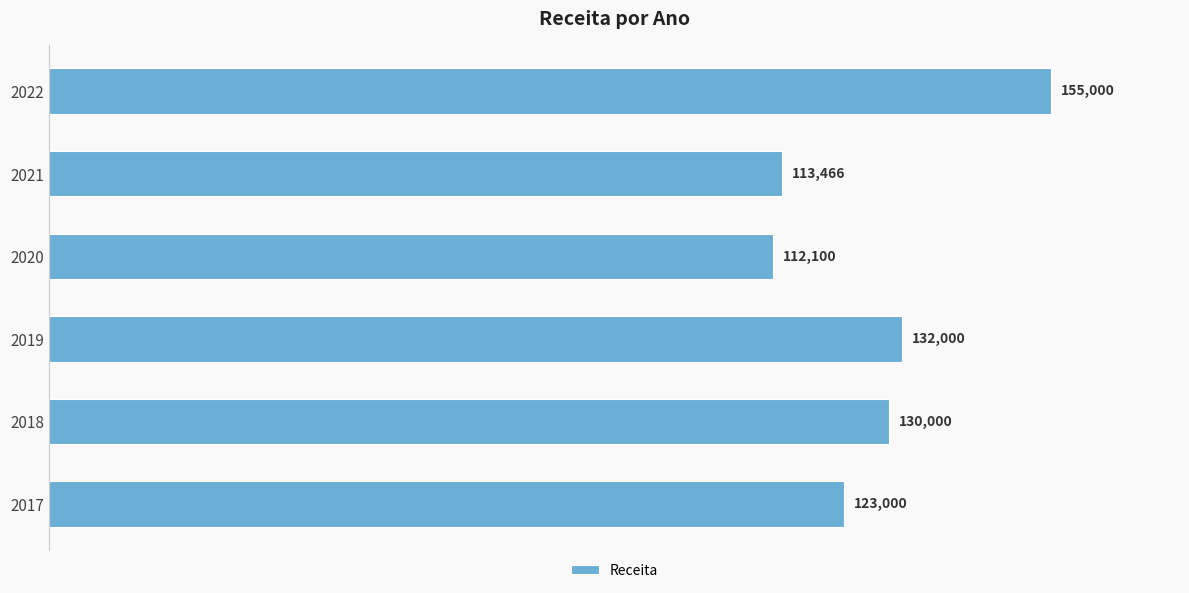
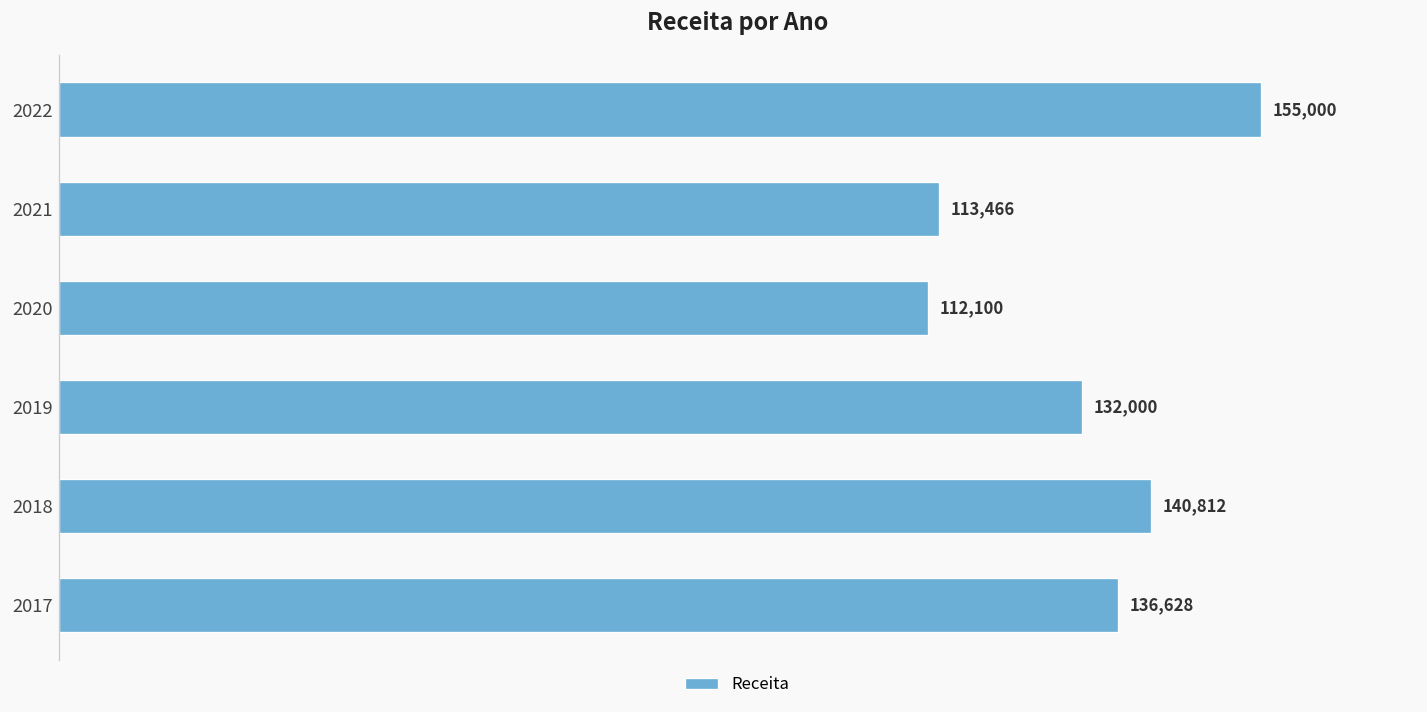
2018: 130,000 -> 140,812
2017: 123,000 -> 136,628
